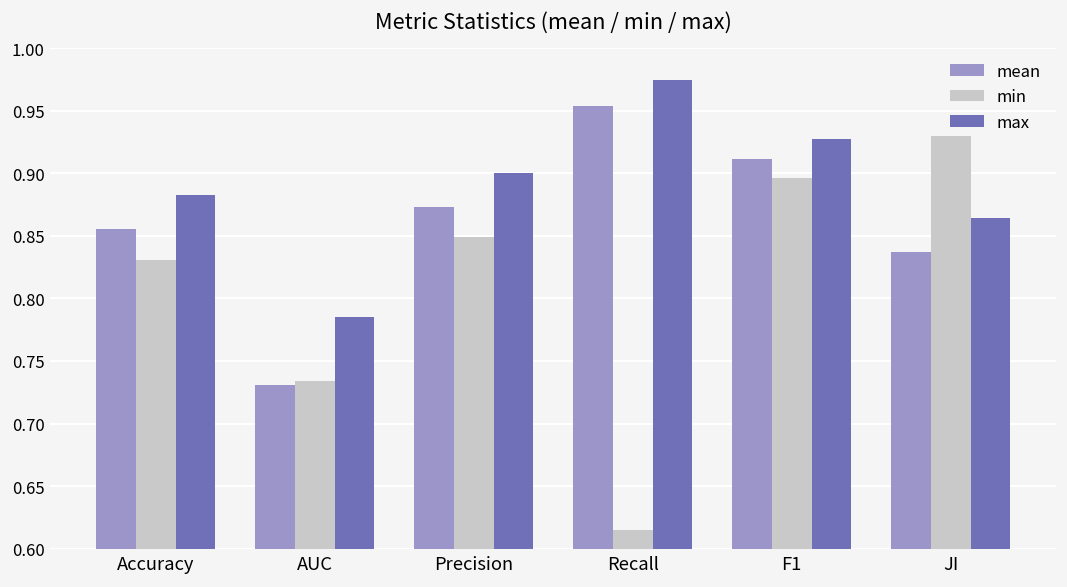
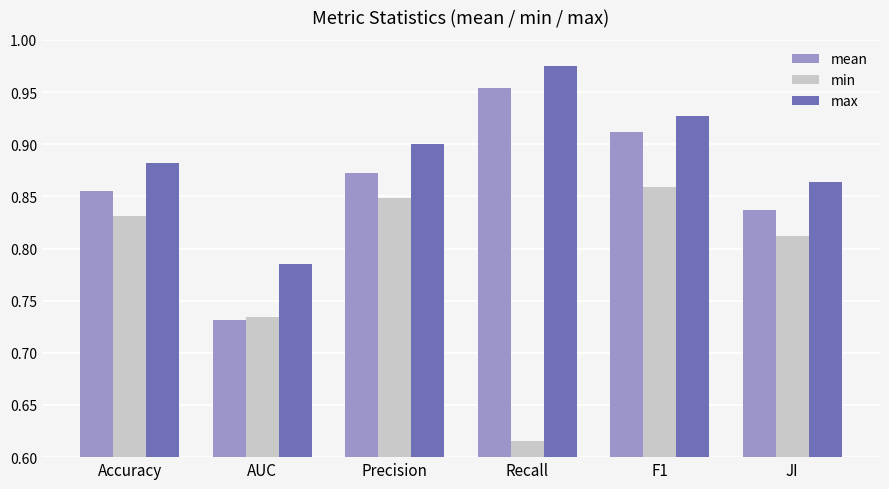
min, F1: 0.896 -> 0.859
min, JI: 0.930 -> 0.812
